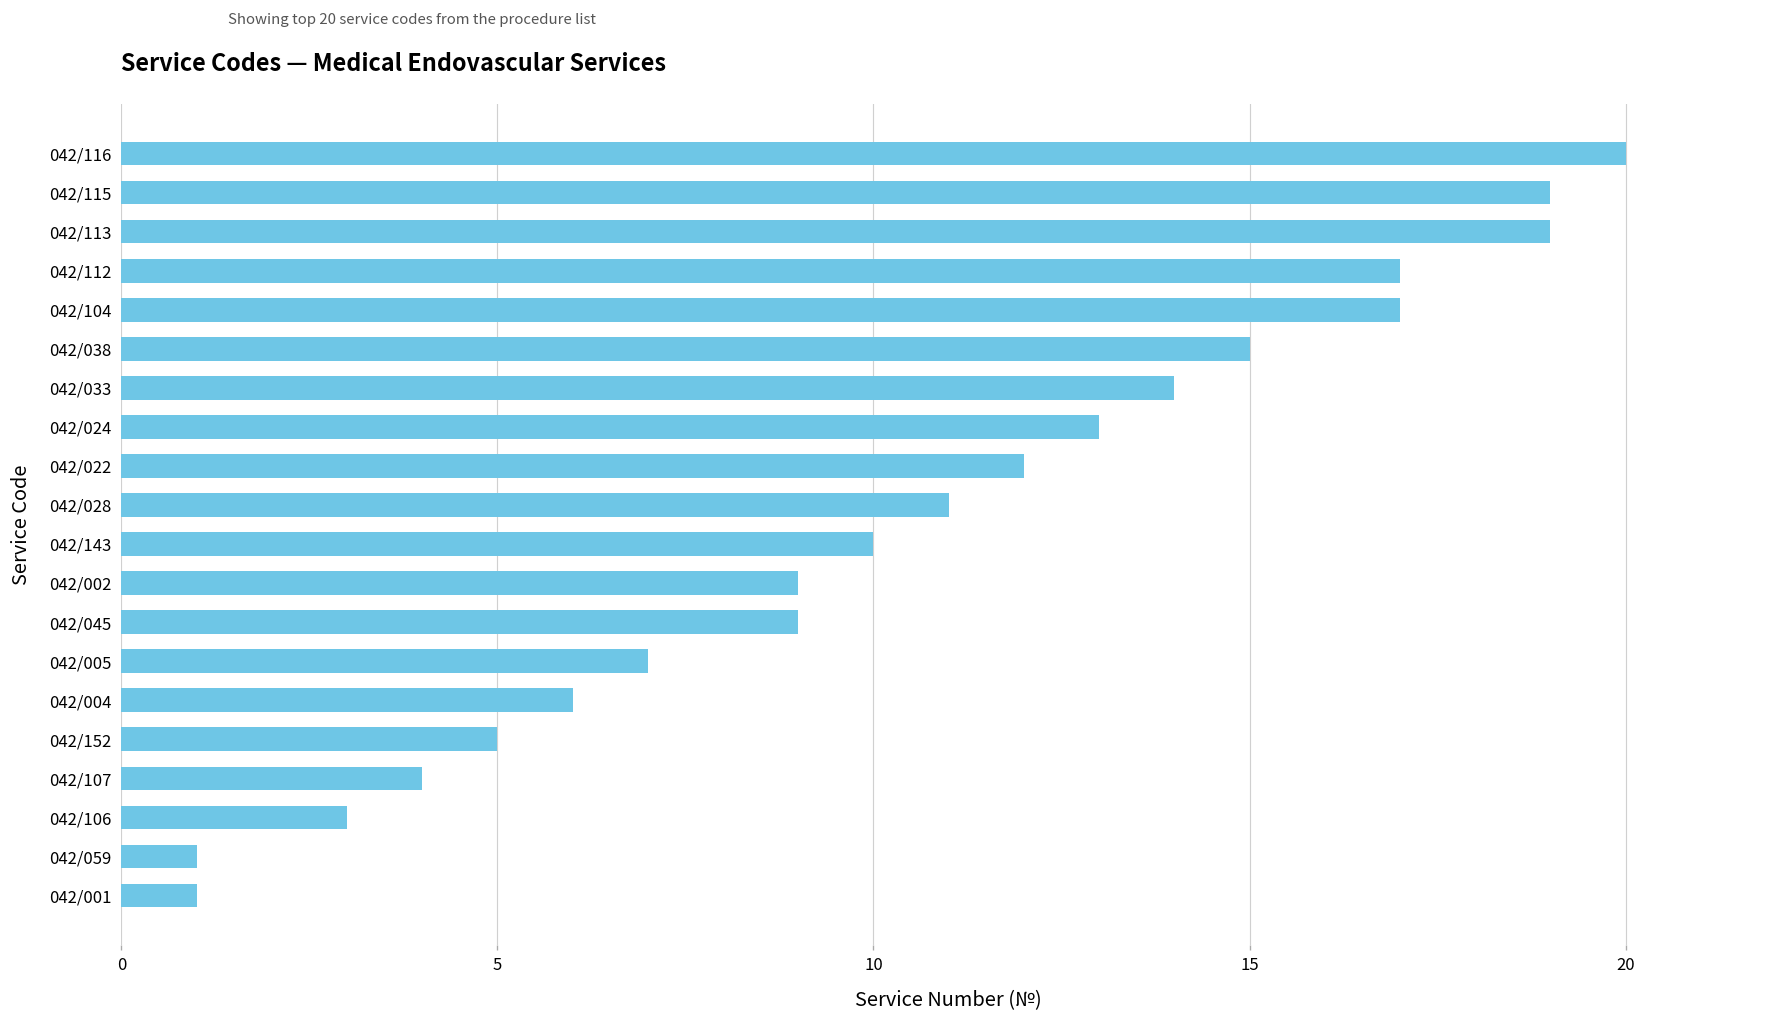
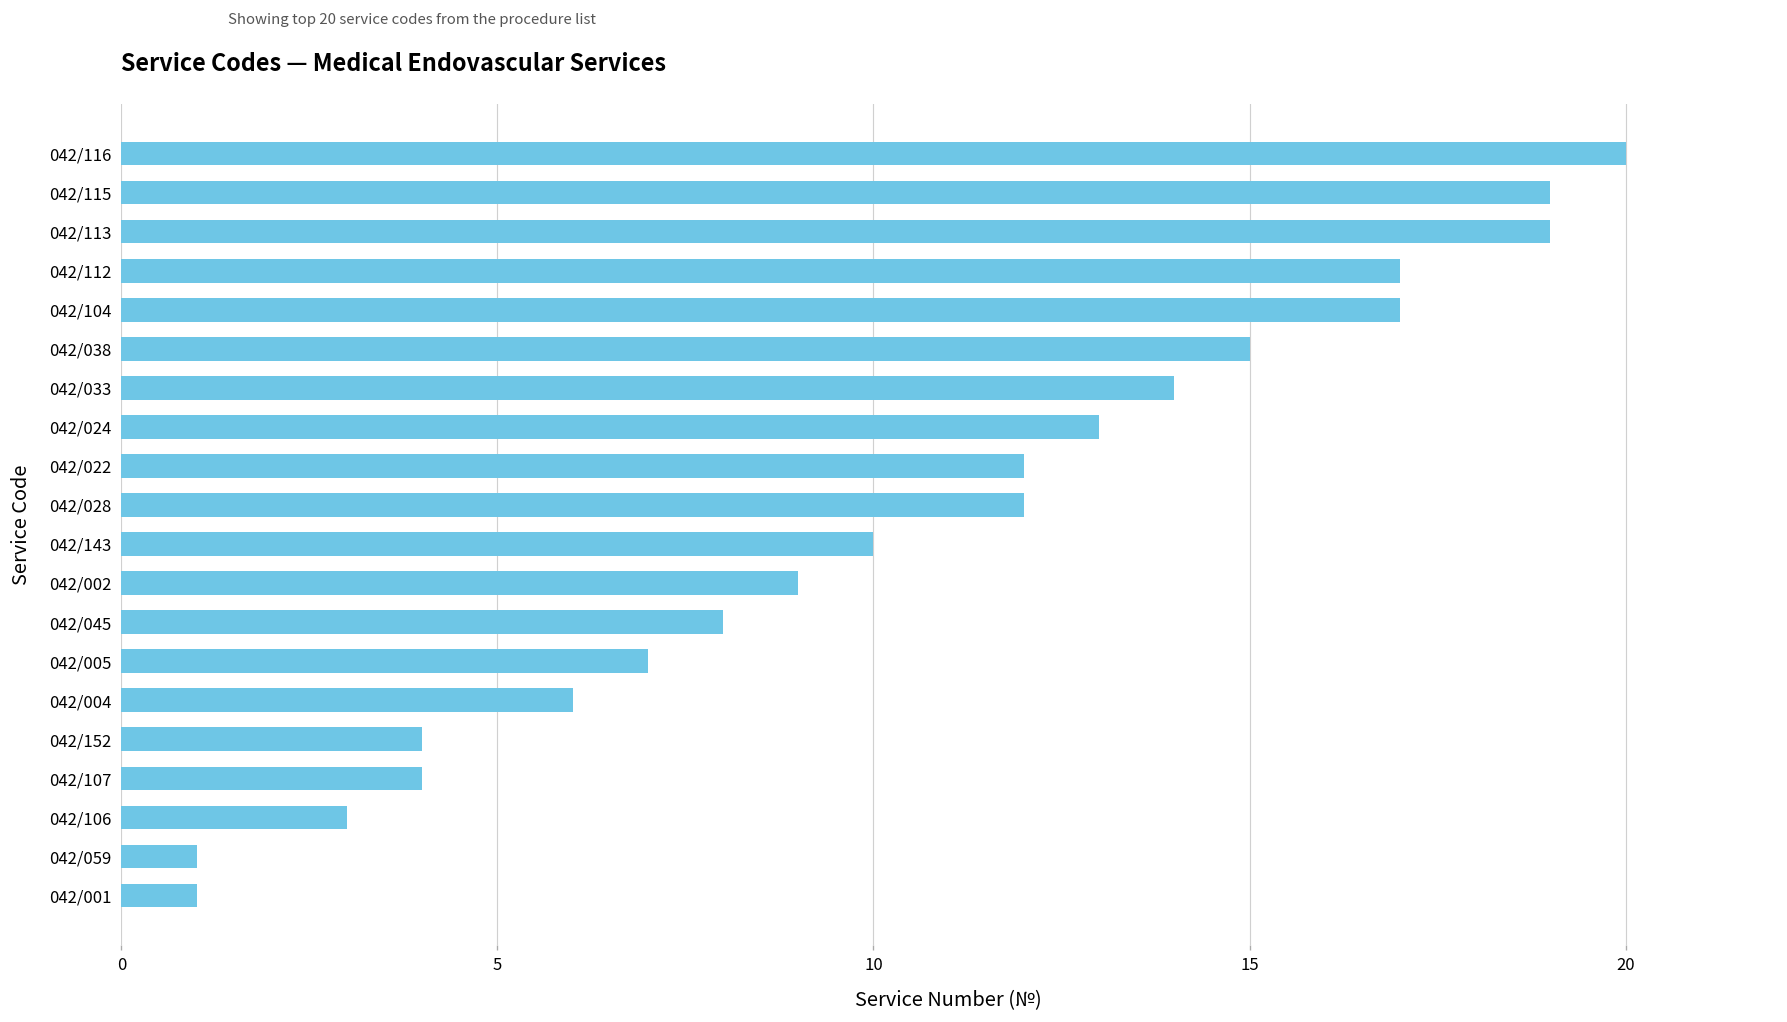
042/028: 11 -> 12
042/045: 9 -> 8
042/152: 5 -> 4
